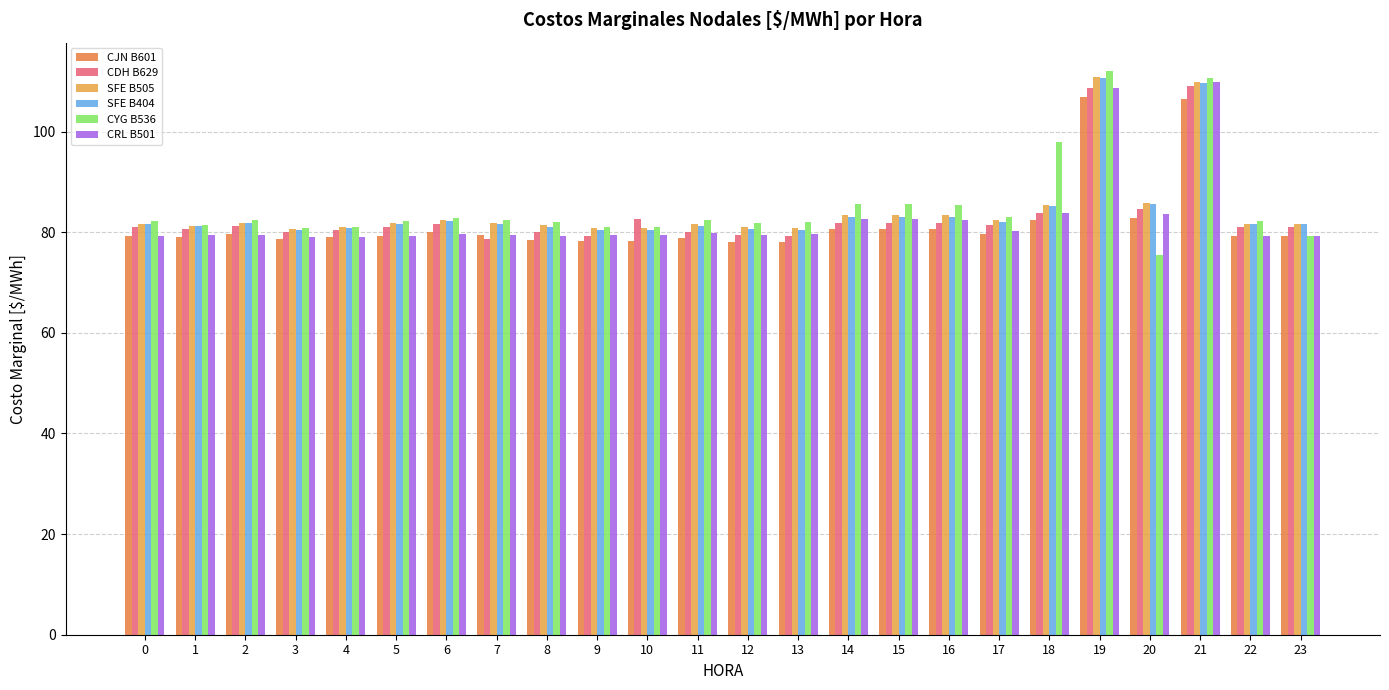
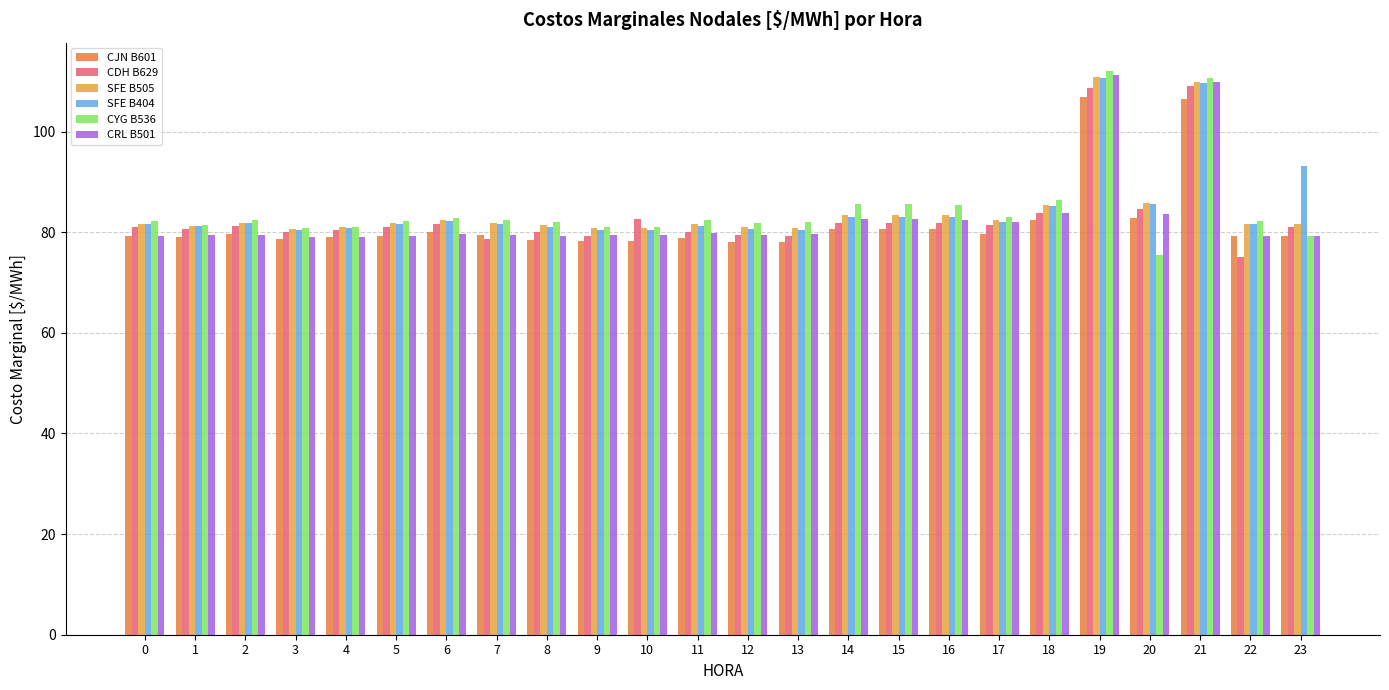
CRL B501, 17: 80 -> 82
CYG B536, 18: 98 -> 86
CRL B501, 19: 109 -> 111
CDH B629, 22: 81 -> 75
SFE B404, 23: 82 -> 93
